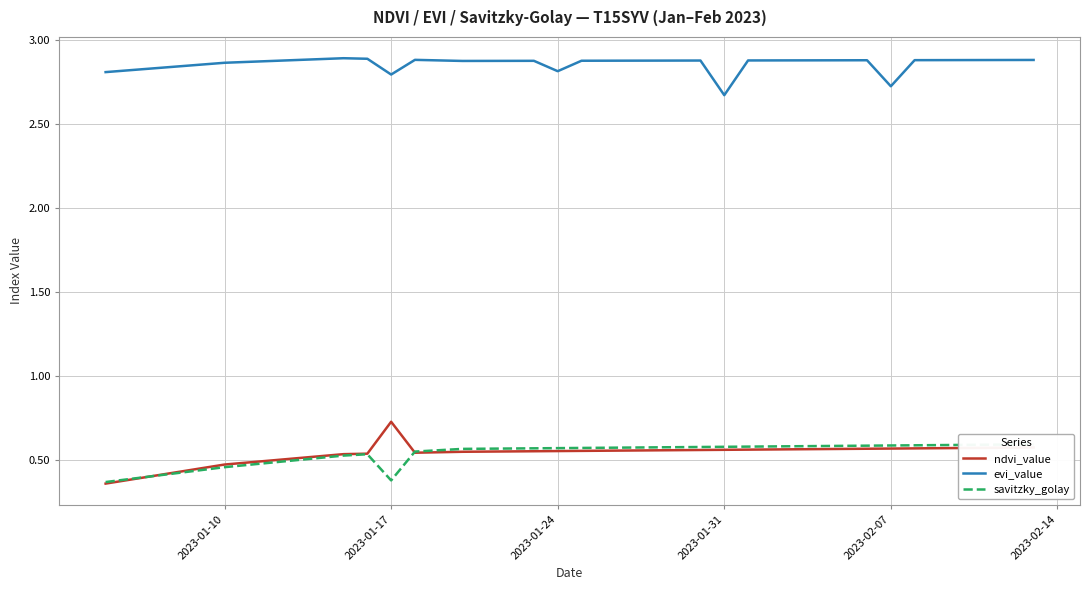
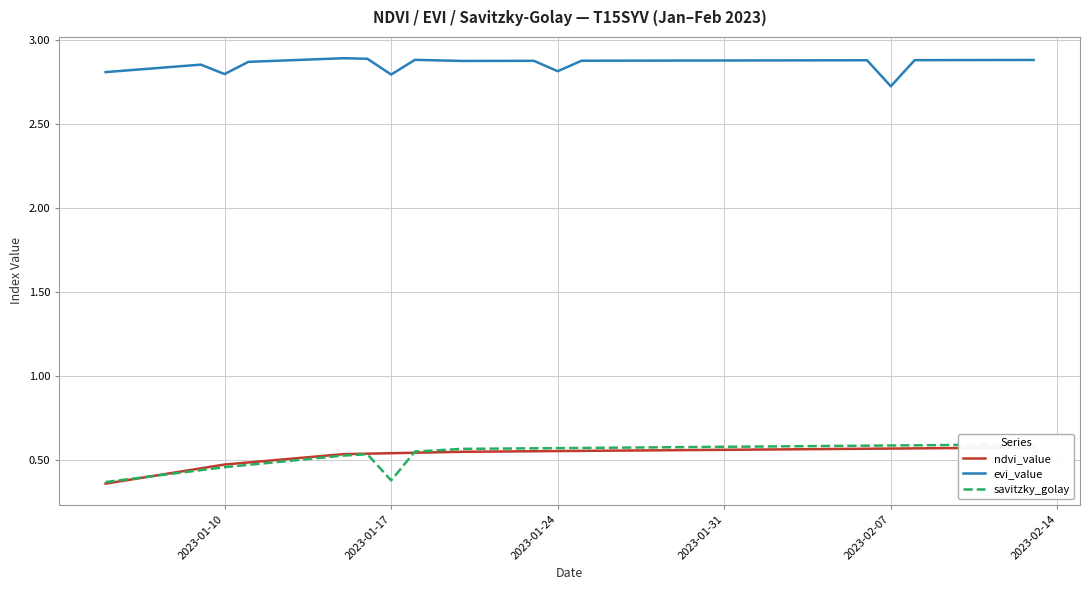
evi_value, 2023-01-10: 2.86 -> 2.80
ndvi_value, 2023-01-17: 0.73 -> 0.54
evi_value, 2023-01-31: 2.67 -> 2.88
